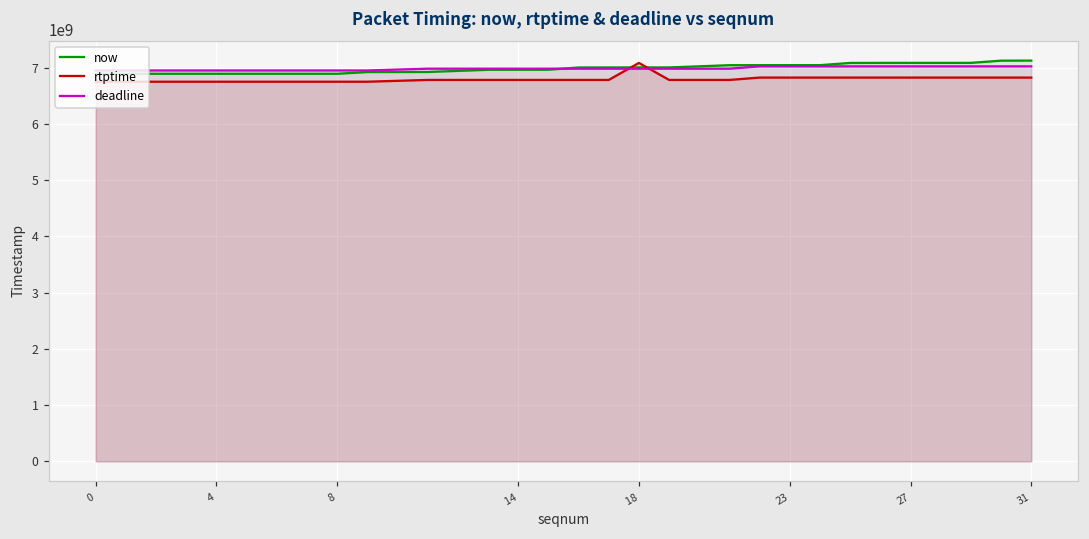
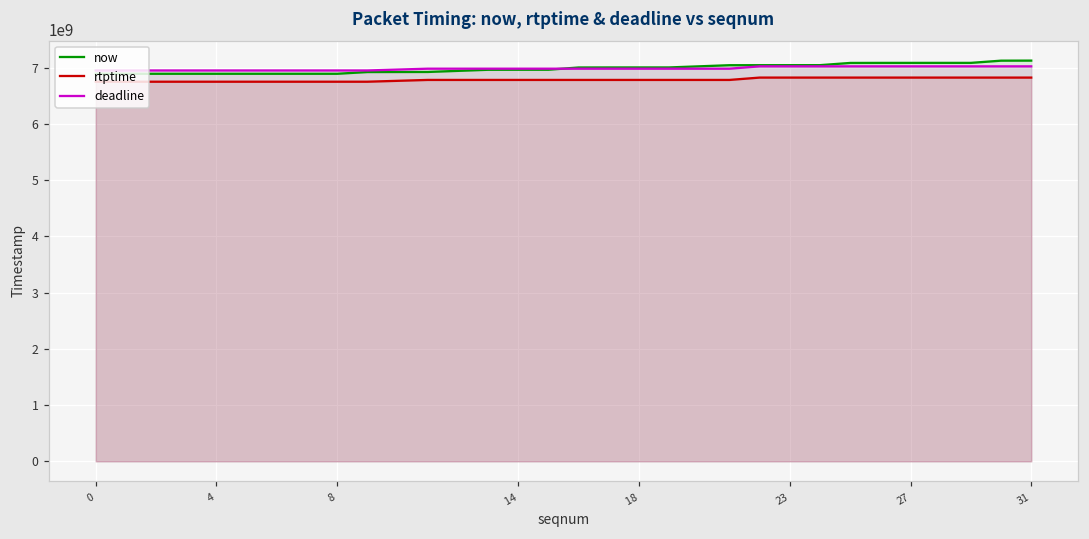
rtptime, 18: 7100000000 -> 6800000000
